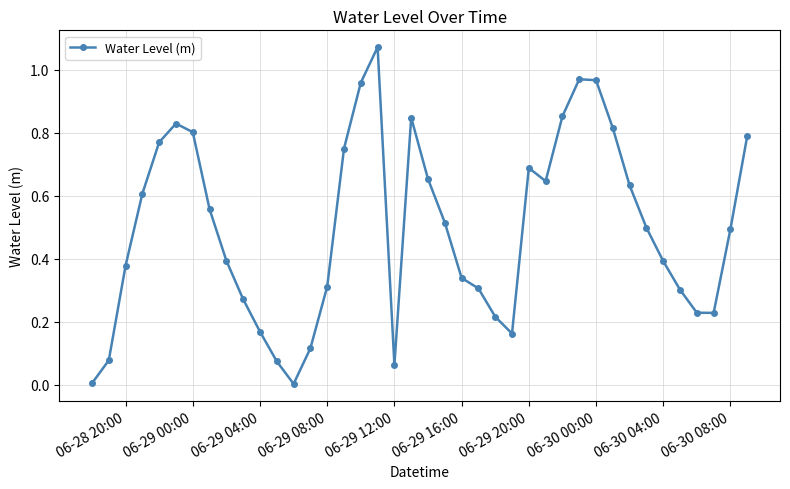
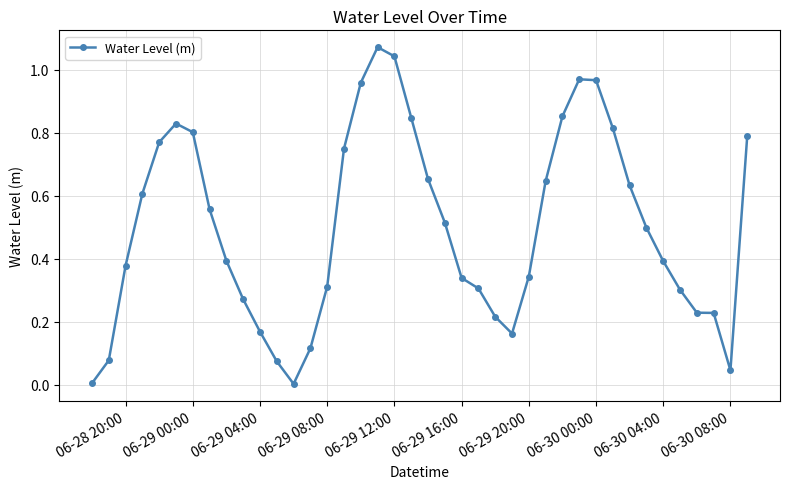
06-29 12:00: 0.06 -> 1.04
06-29 20:00: 0.69 -> 0.34
06-30 08:00: 0.49 -> 0.05
